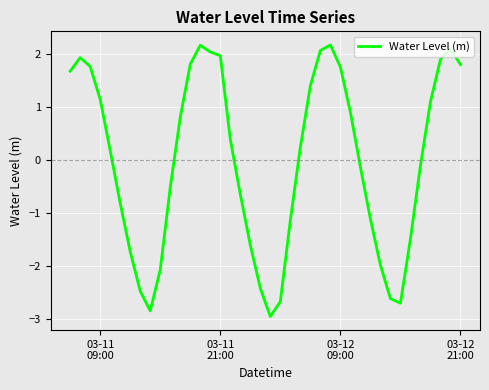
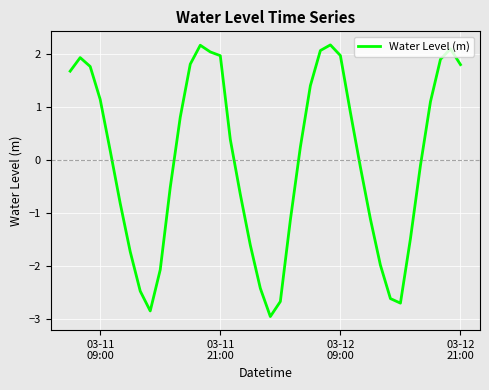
03-12 09:00: 1.7 -> 2.0
